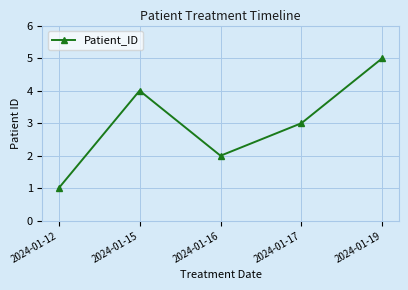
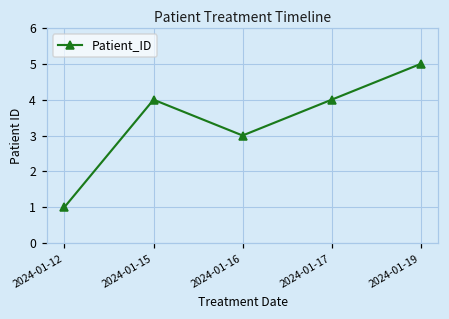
2024-01-16: 2 -> 3
2024-01-17: 3 -> 4
